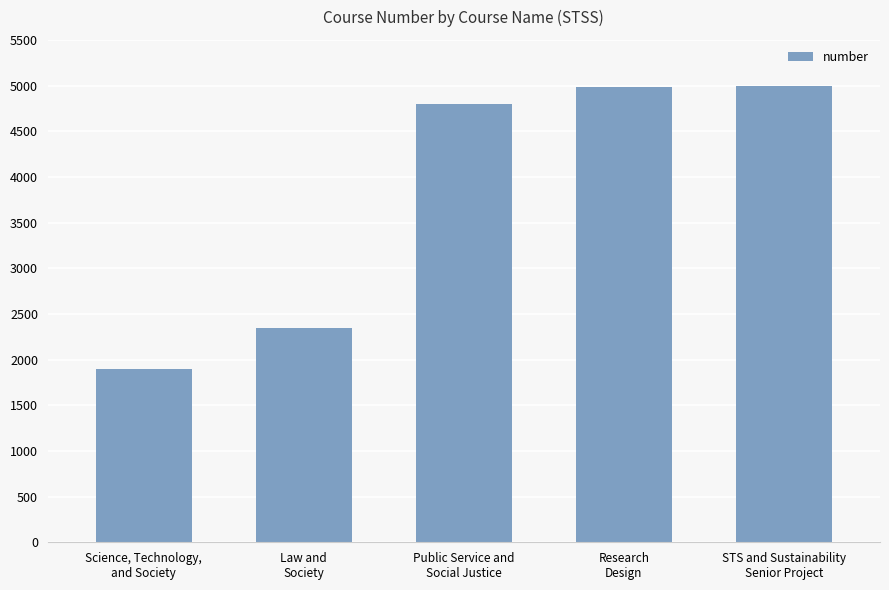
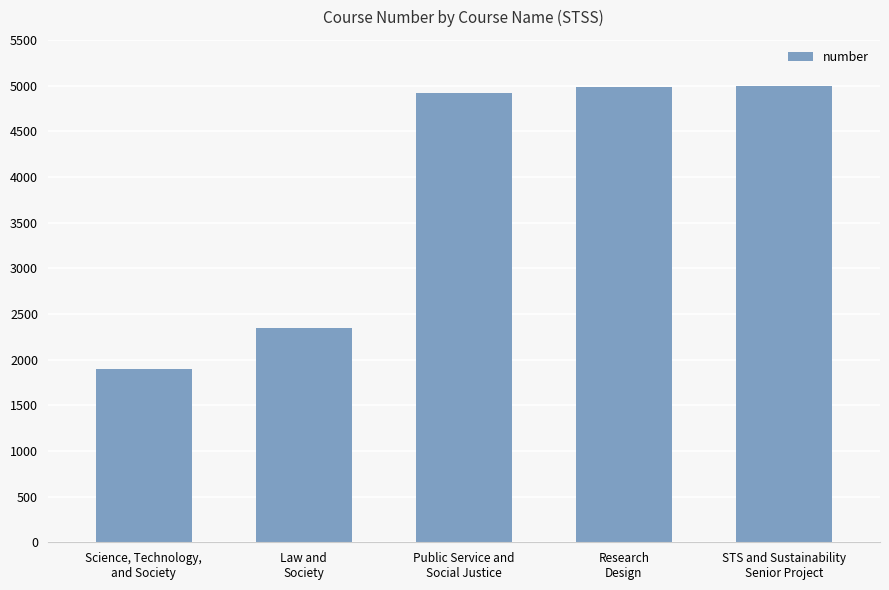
Public Service and Social Justice: 4800 -> 4900
